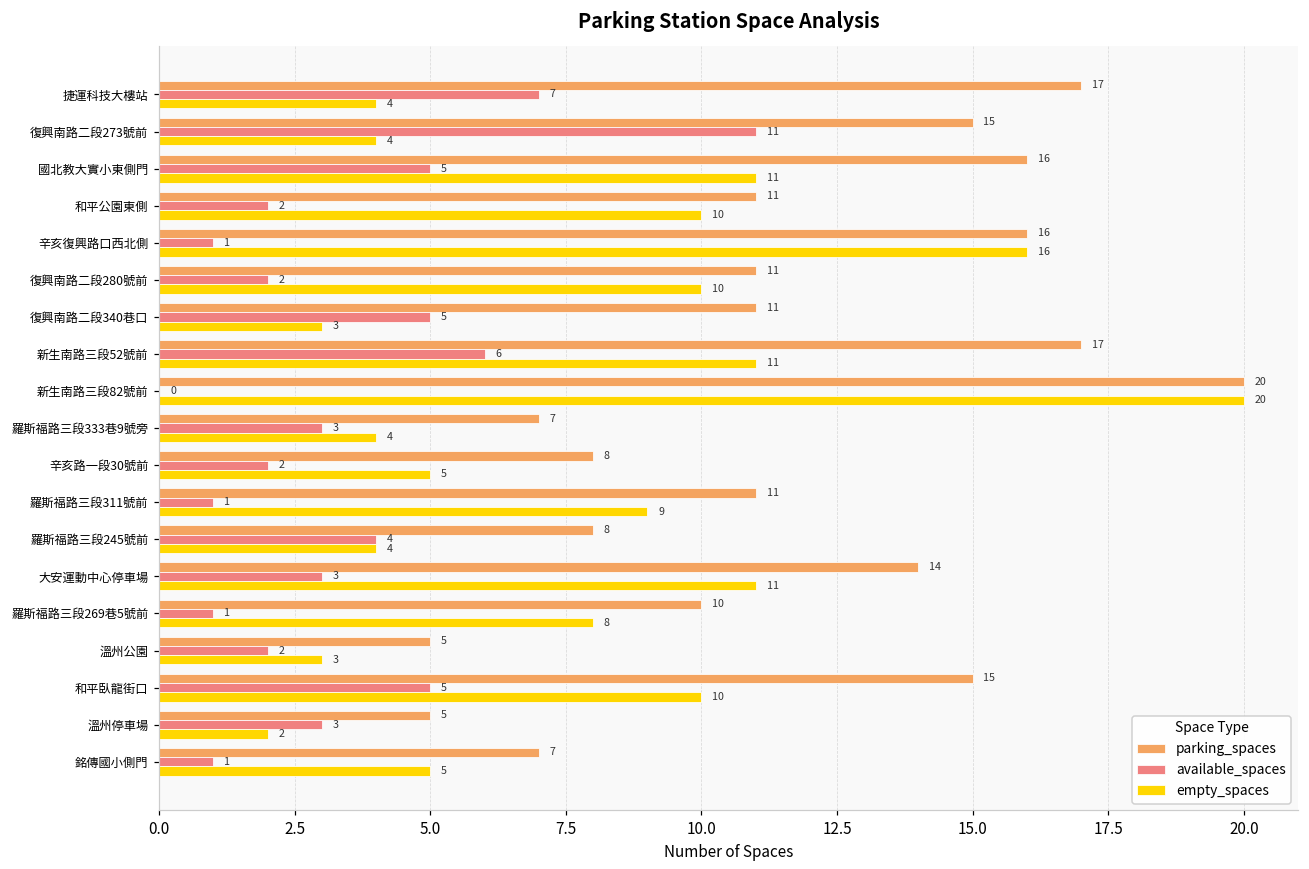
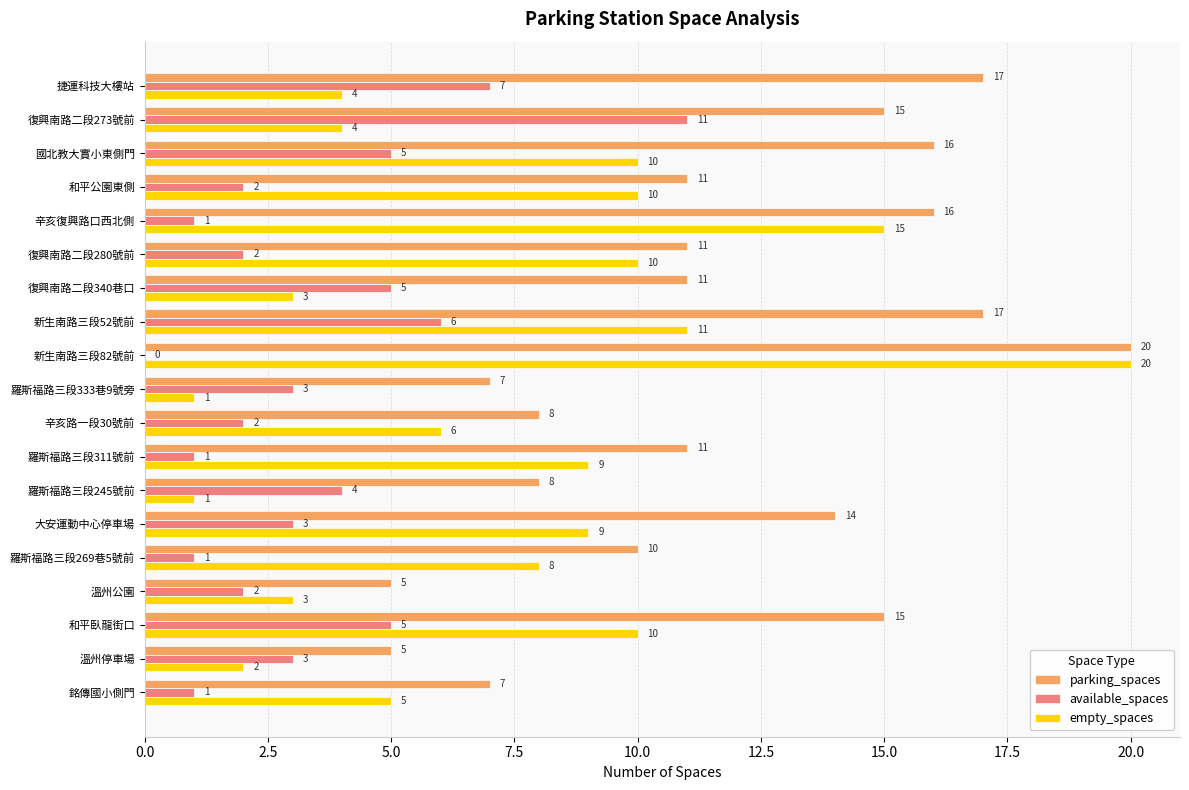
empty_spaces, 國北教大實小東側門: 11 -> 10
empty_spaces, 辛亥復興路口西北側: 16 -> 15
empty_spaces, 羅斯福路三段333巷9號旁: 4 -> 1
empty_spaces, 辛亥路一段30號前: 5 -> 6
empty_spaces, 羅斯福路三段245號前: 4 -> 1
empty_spaces, 大安運動中心停車場: 11 -> 9
